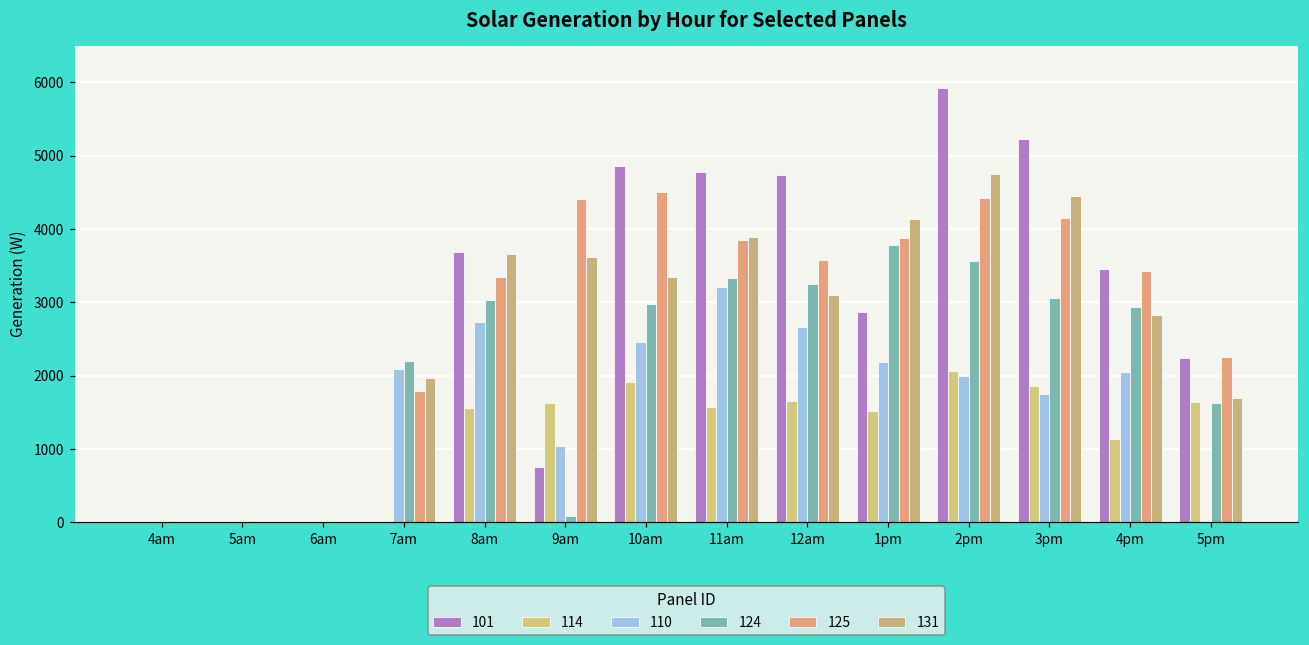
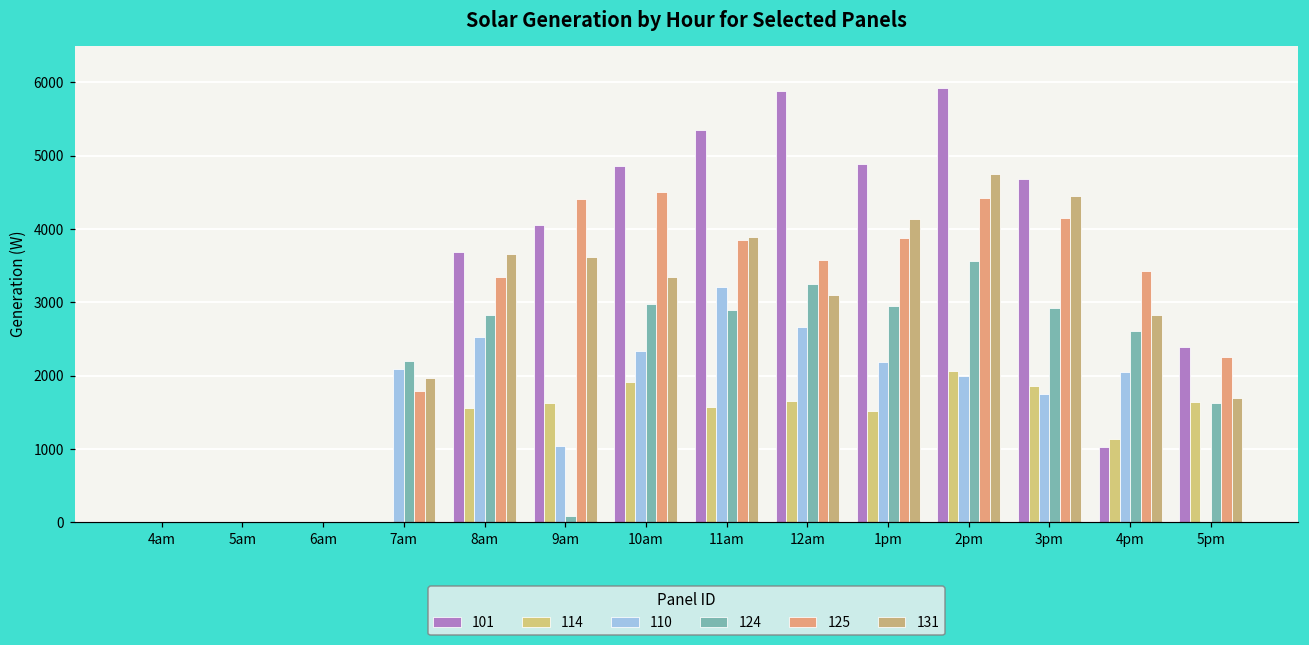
110, 8am: 2700 -> 2500
124, 8am: 3000 -> 2800
101, 9am: 800 -> 4100
110, 10am: 2500 -> 2300
101, 11am: 4800 -> 5300
124, 11am: 3300 -> 2900
101, 12am: 4700 -> 5900
101, 1pm: 2900 -> 4900
124, 1pm: 3800 -> 3000
101, 3pm: 5200 -> 4700
124, 3pm: 3100 -> 2900
101, 4pm: 3500 -> 1000
124, 4pm: 2900 -> 2600
101, 5pm: 2200 -> 2400
